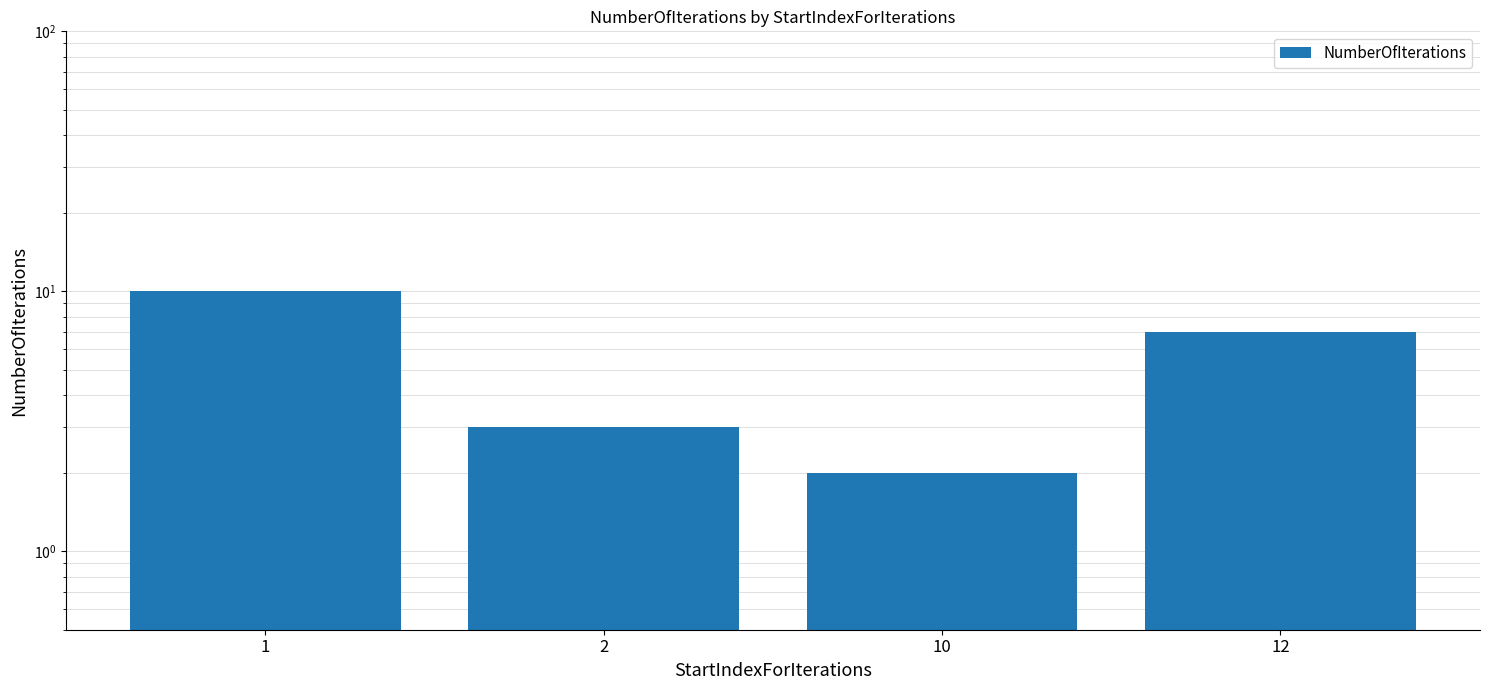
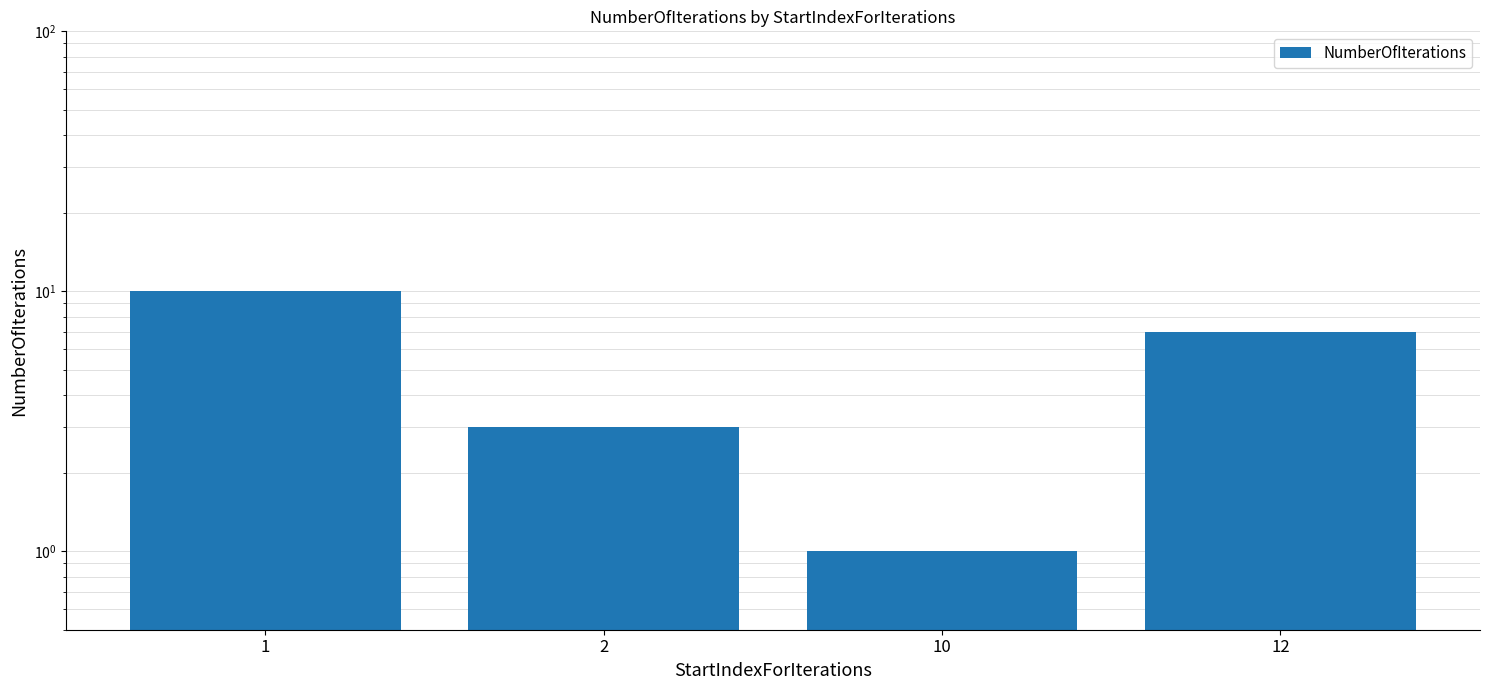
10: 2 -> 1
